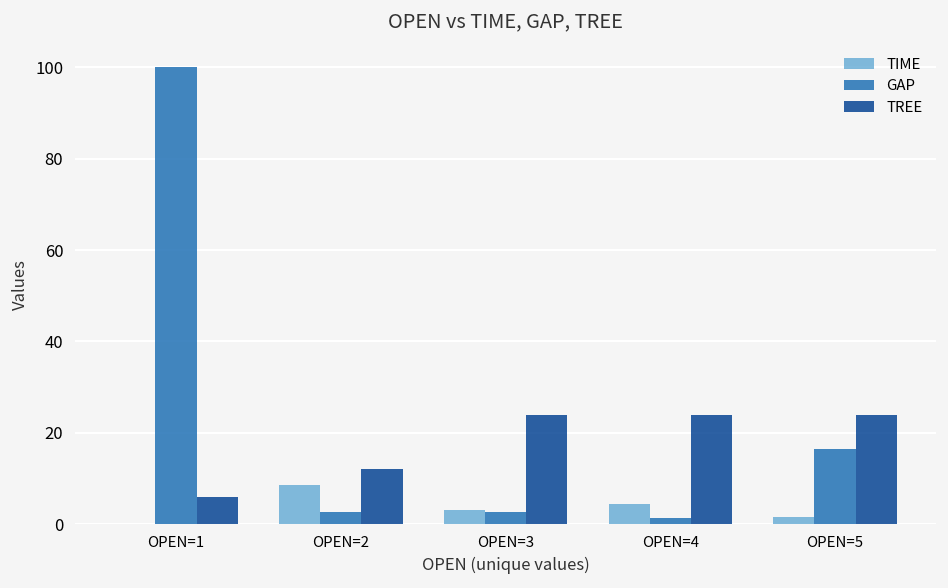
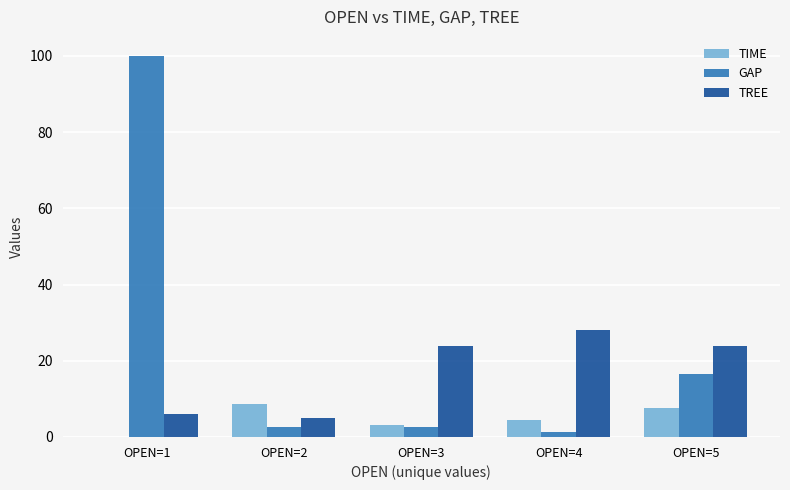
TREE, OPEN=2: 12 -> 5
TREE, OPEN=4: 24 -> 28
TIME, OPEN=5: 2 -> 8
